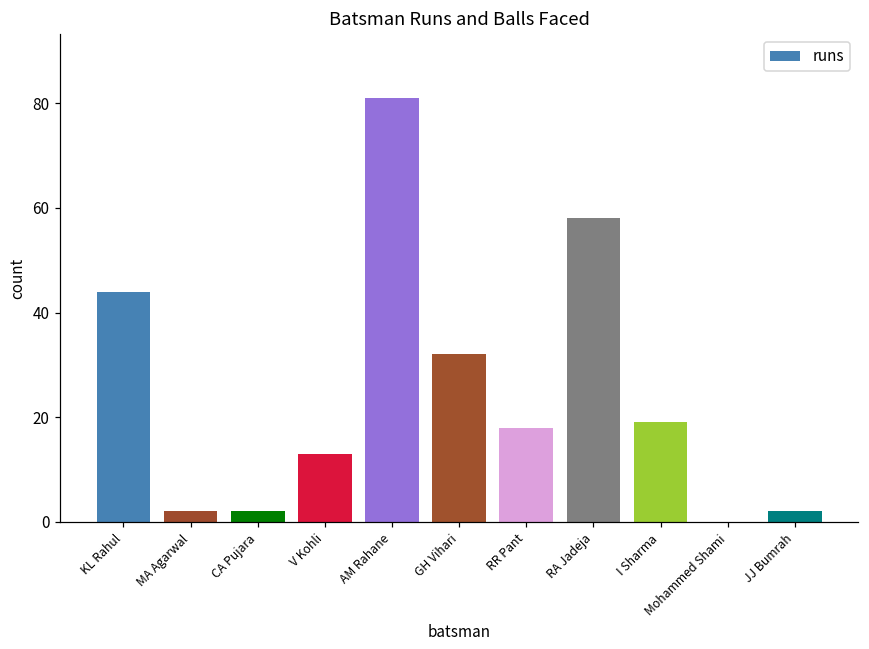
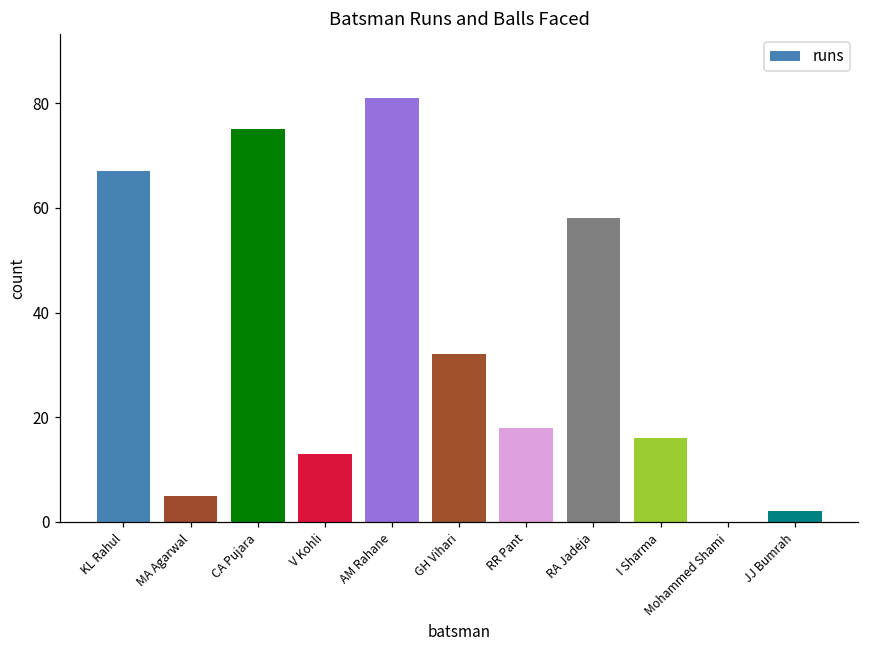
KL Rahul: 44 -> 67
MA Agarwal: 2 -> 5
CA Pujara: 2 -> 75
I Sharma: 19 -> 16
